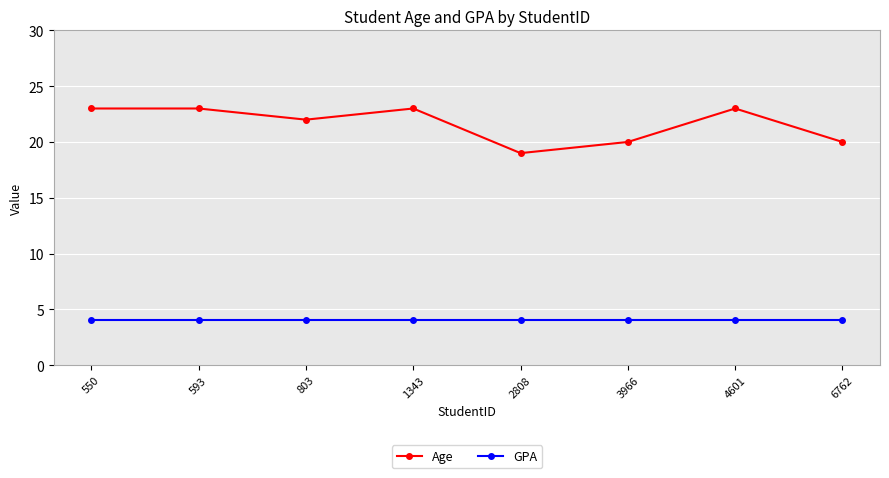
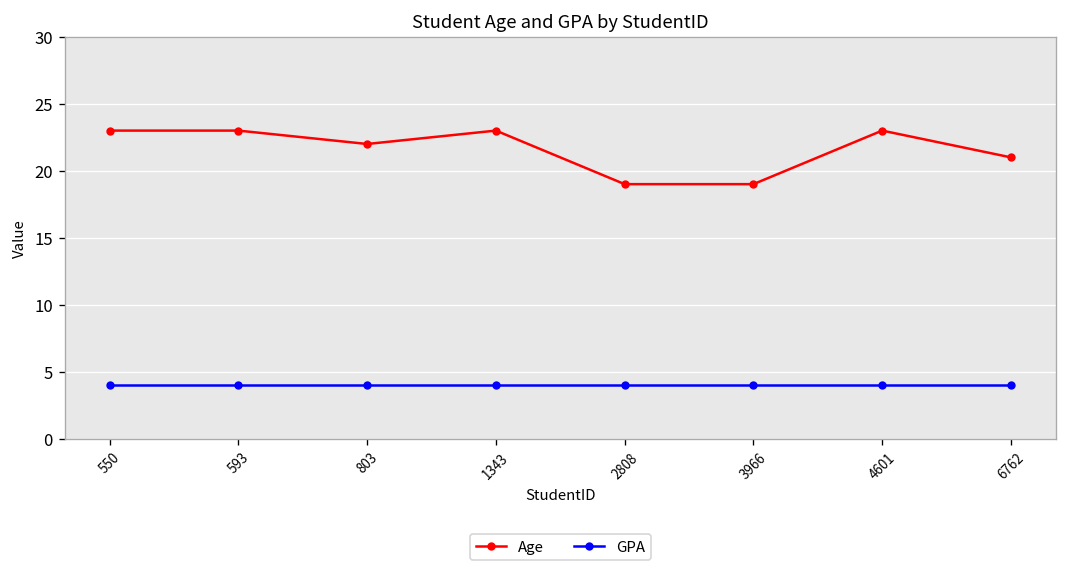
Age, 3966: 20 -> 19
Age, 6762: 20 -> 21
